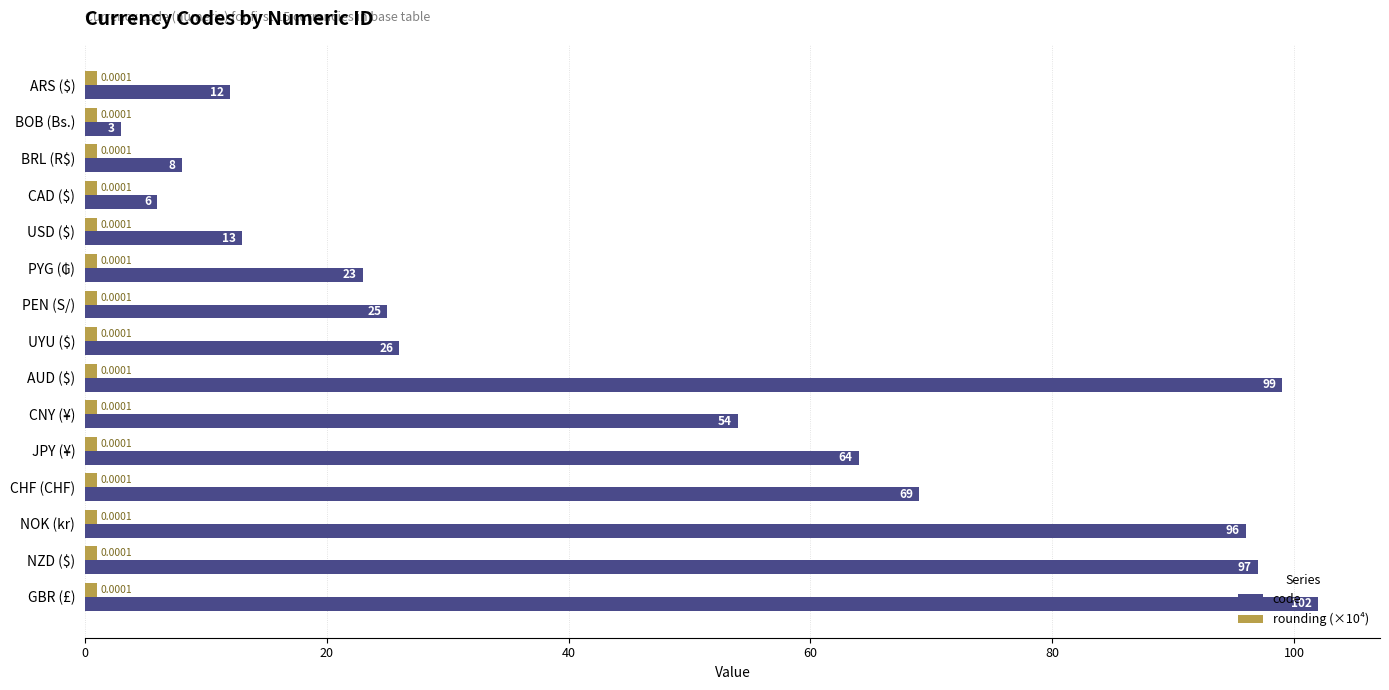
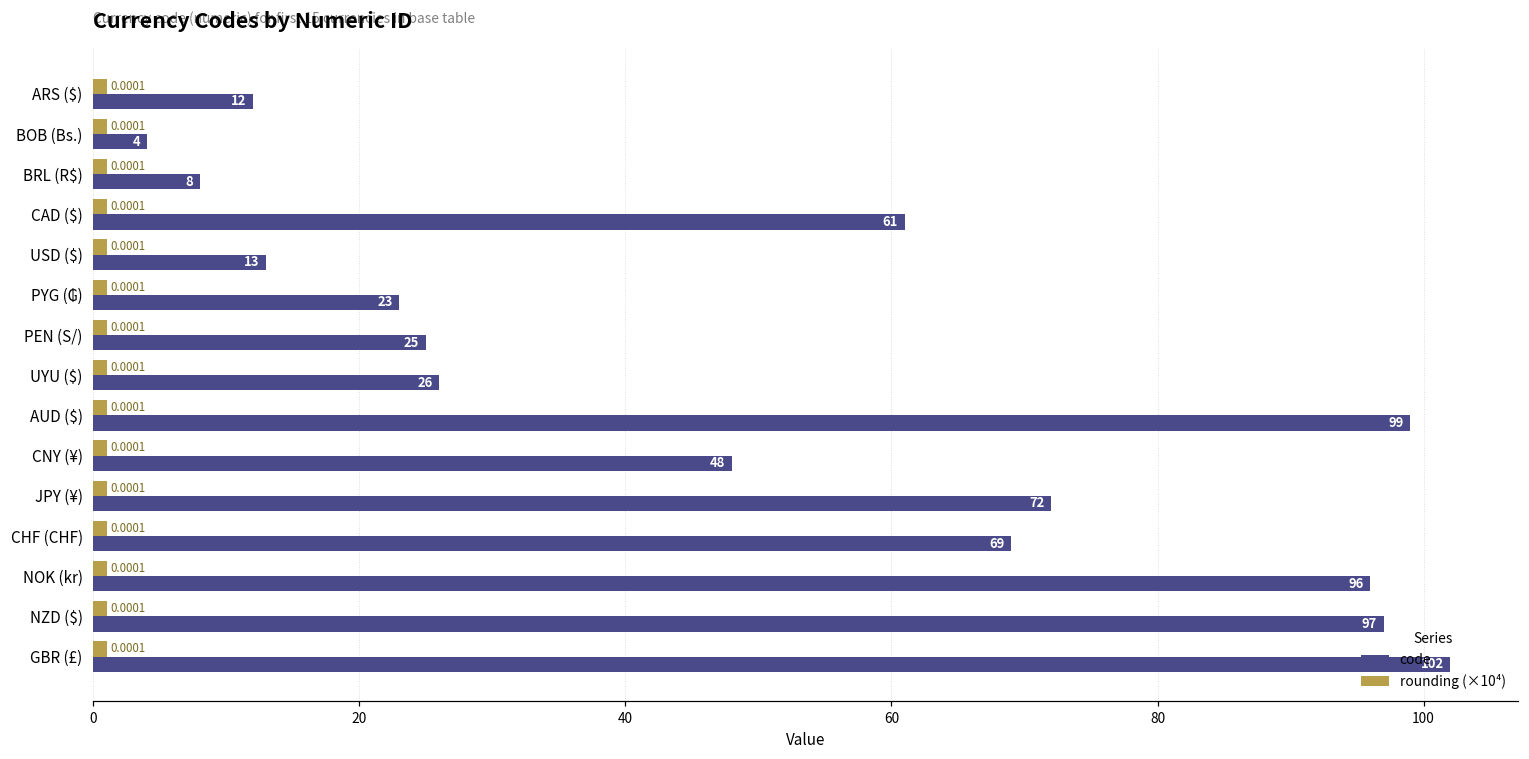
code, BOB (Bs.): 3 -> 4
code, CAD ($): 6 -> 61
code, CNY (¥): 54 -> 48
code, JPY (¥): 64 -> 72
